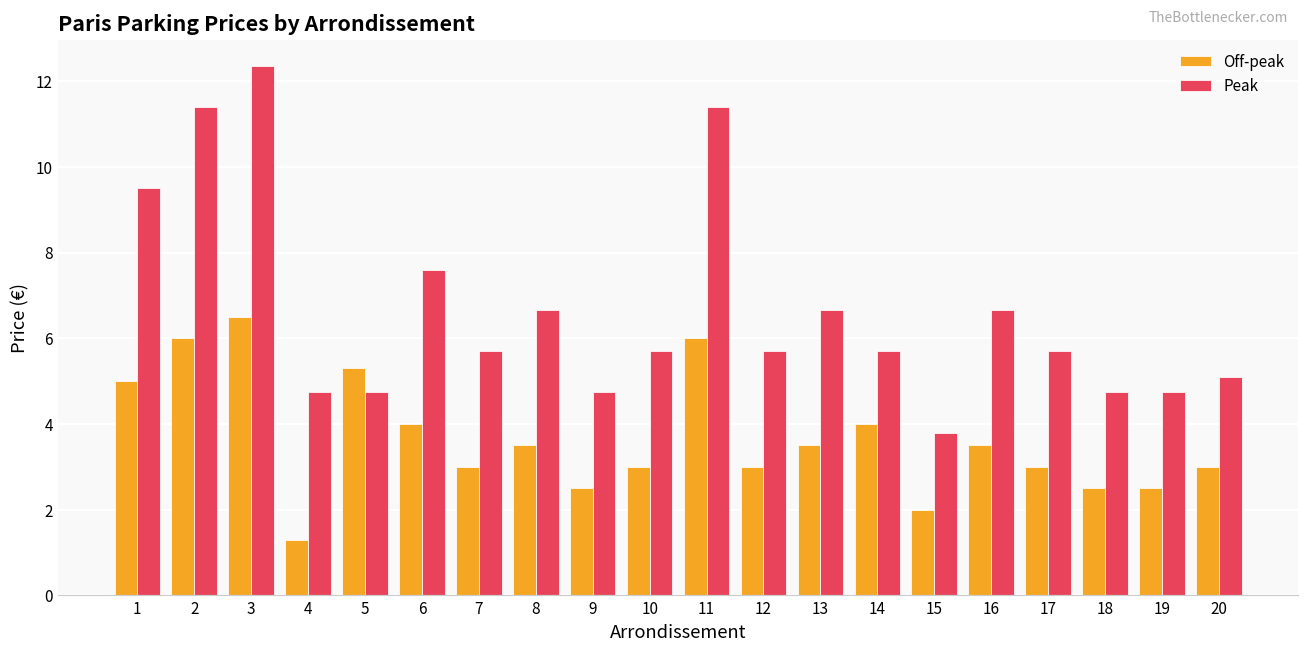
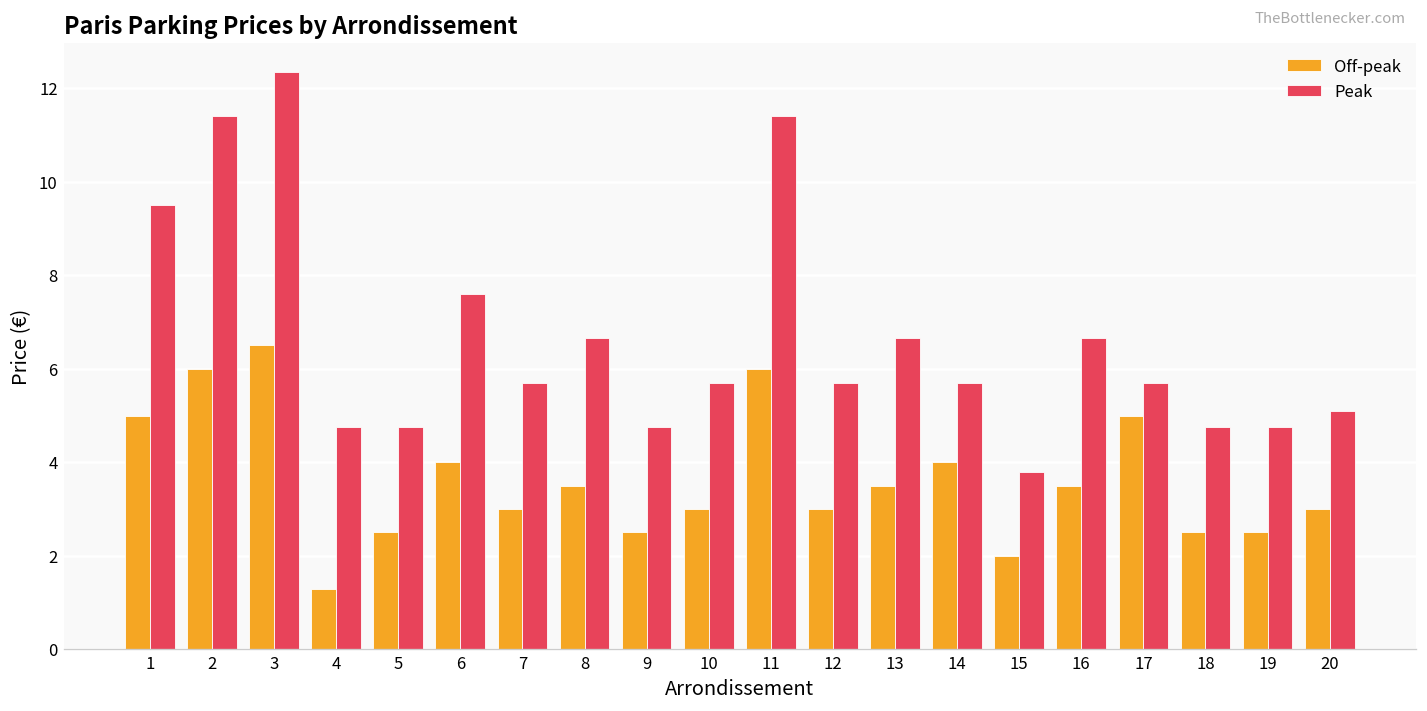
Off-peak, 5: 5.3 -> 2.5
Off-peak, 17: 3 -> 5
